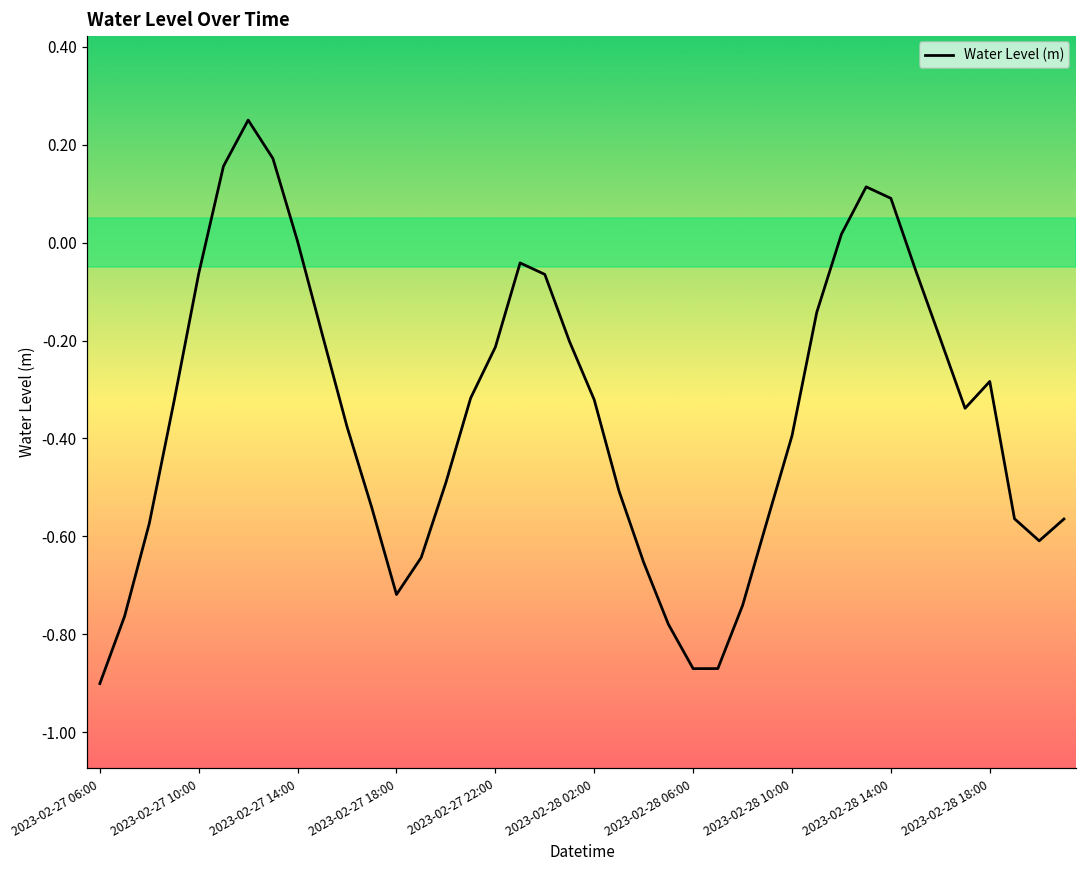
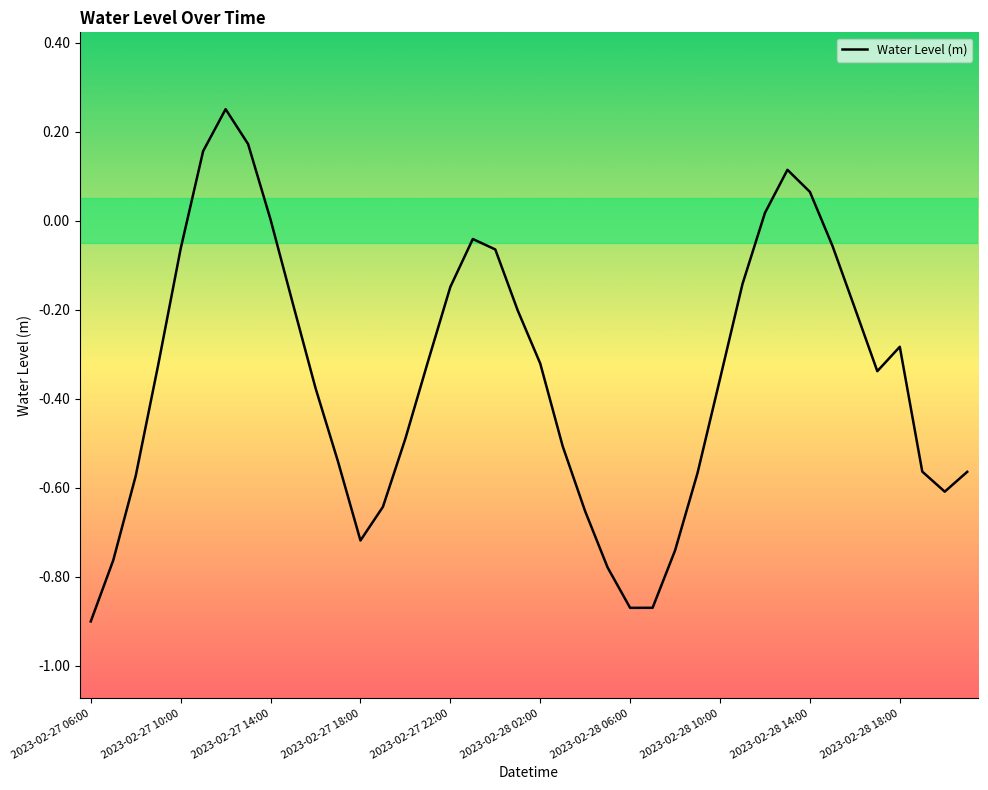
2023-02-27 22:00: -0.21 -> -0.15
2023-02-28 10:00: -0.39 -> -0.36
2023-02-28 14:00: 0.09 -> 0.06
